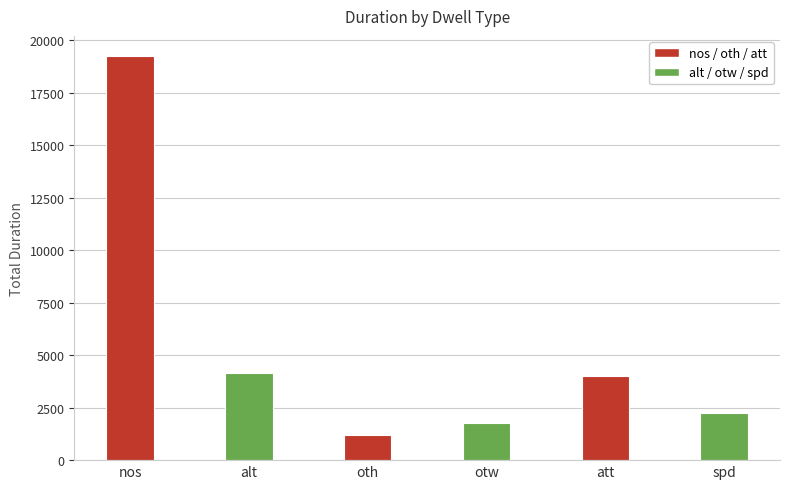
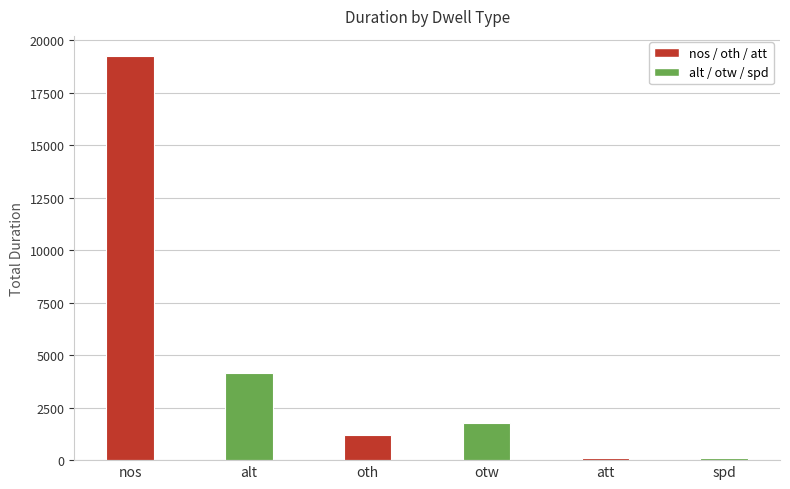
att: 4000 -> 100
spd: 2200 -> 100
